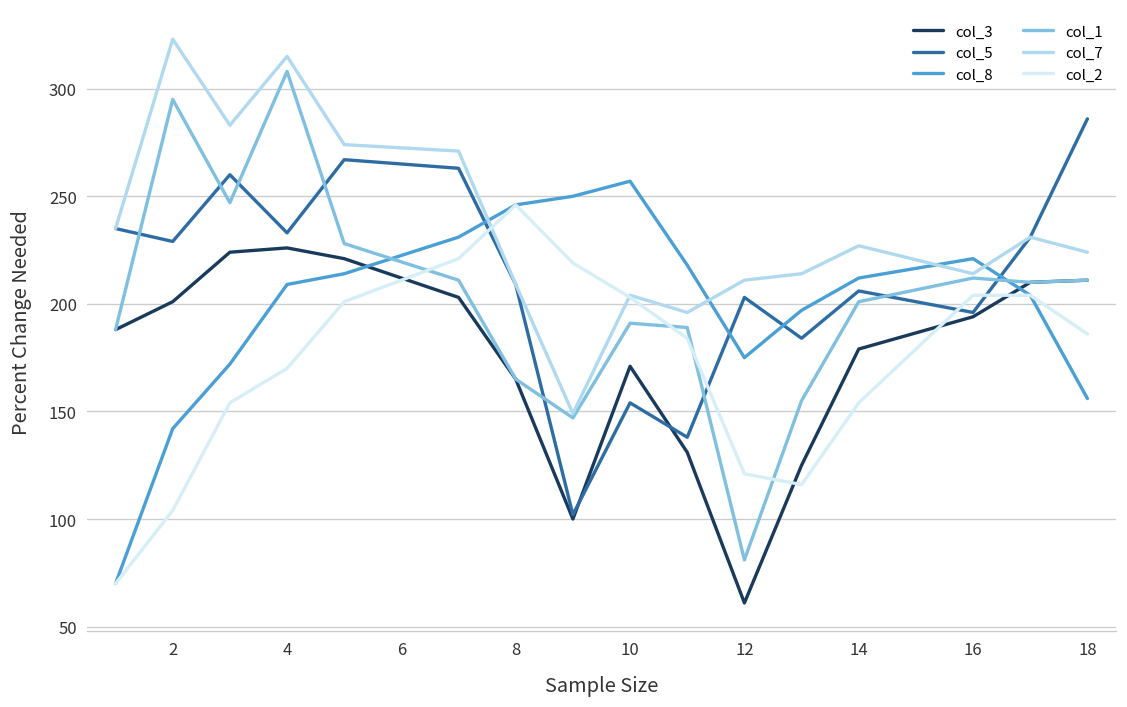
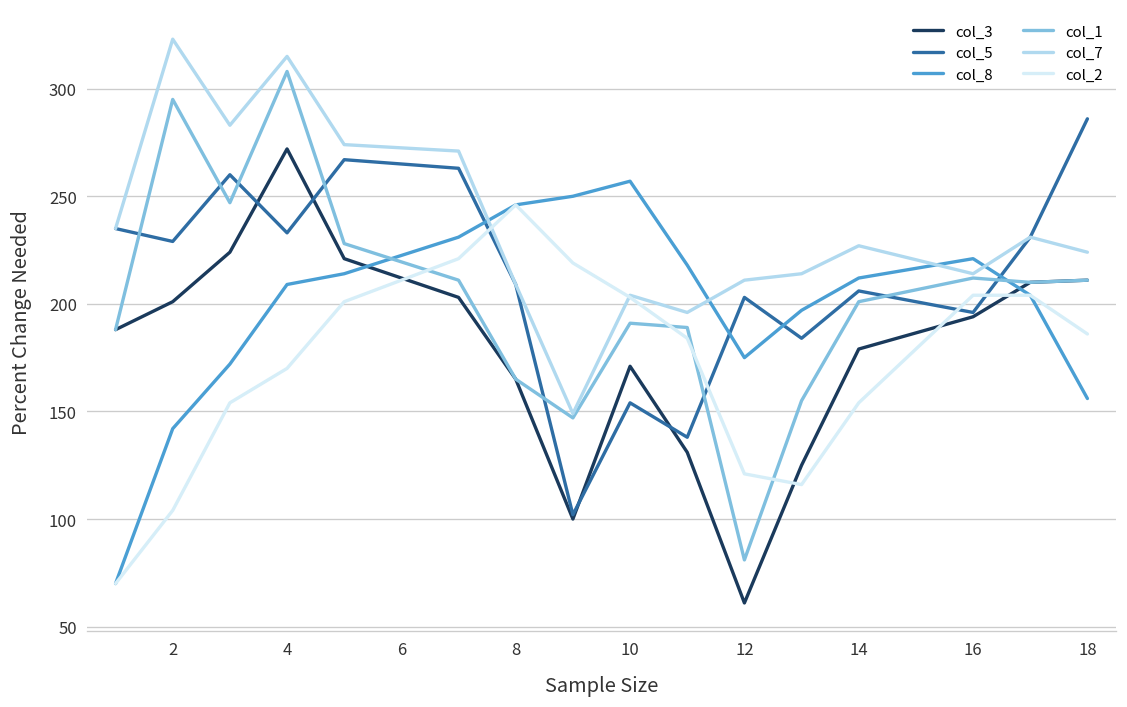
col_3, 4: 226 -> 272
